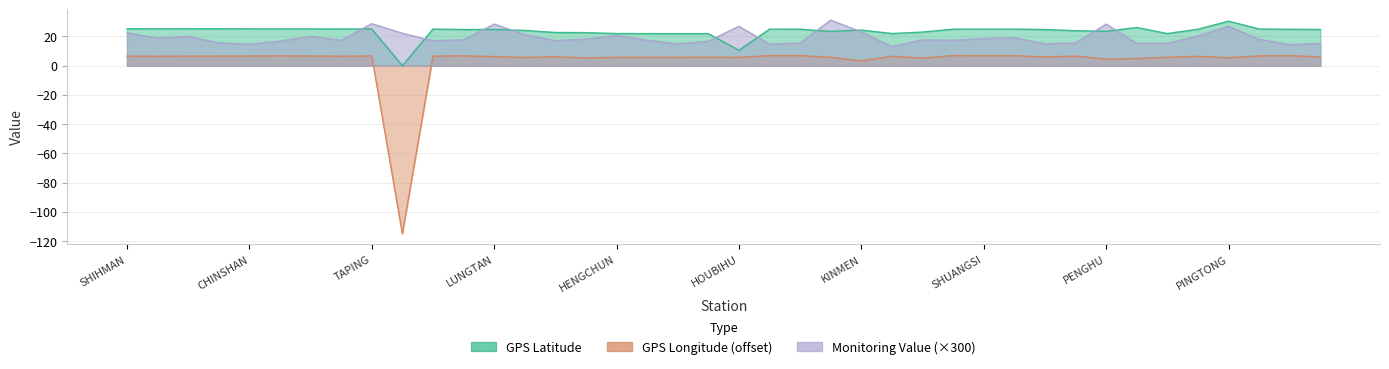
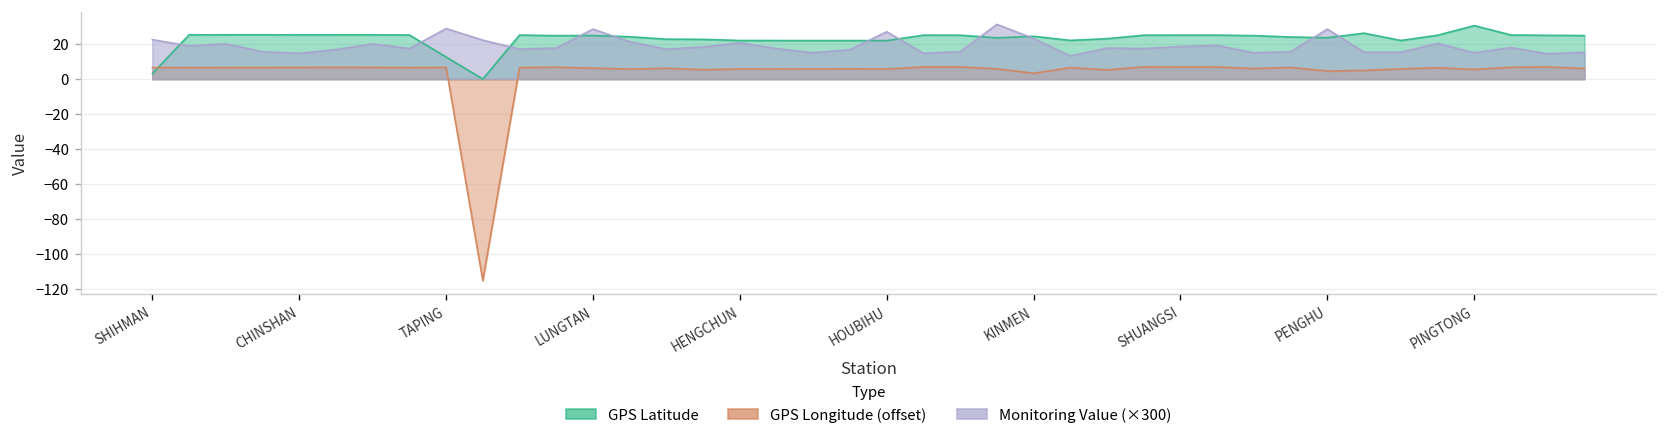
GPS Latitude, SHIHMAN: 25 -> 3
GPS Latitude, TAPING: 25 -> 13
GPS Latitude, HOUBIHU: 11 -> 22
Monitoring Value (×300), PINGTONG: 27 -> 15
